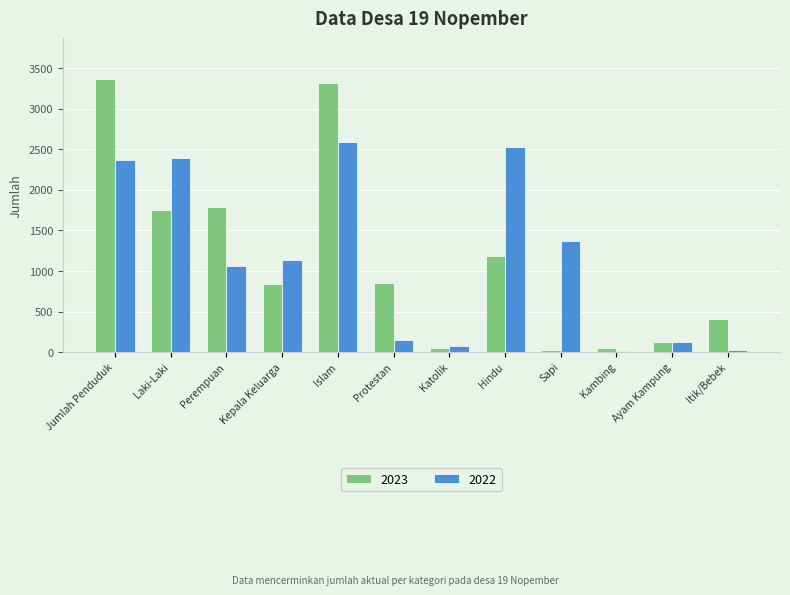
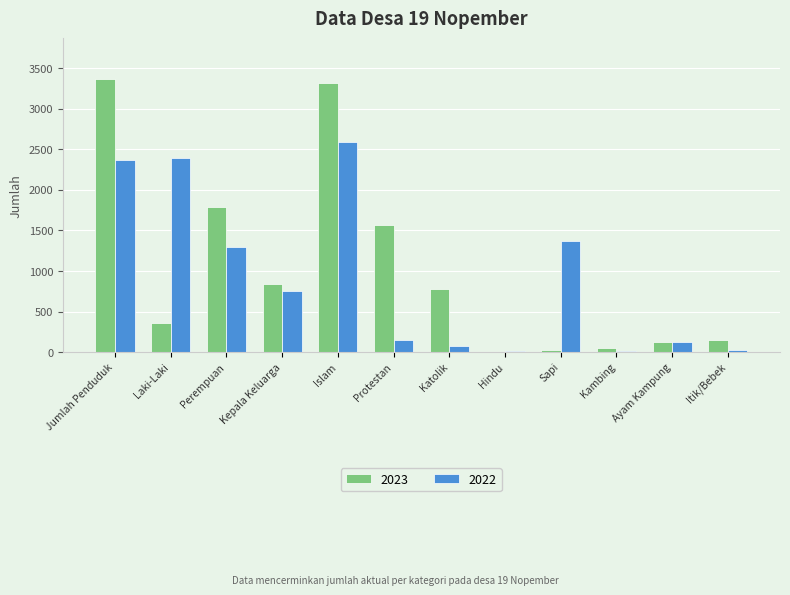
2023, Laki-Laki: 1800 -> 400
2022, Perempuan: 1100 -> 1300
2022, Kepala Keluarga: 1100 -> 800
2023, Protestan: 900 -> 1600
2023, Katolik: 0 -> 800
2023, Hindu: 1200 -> 0
2022, Hindu: 2500 -> 0
2023, Itik/Bebek: 400 -> 200
